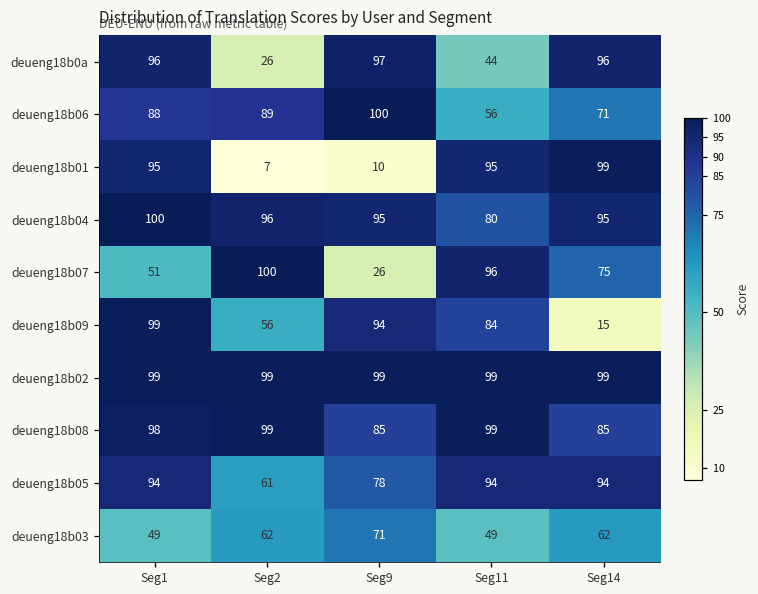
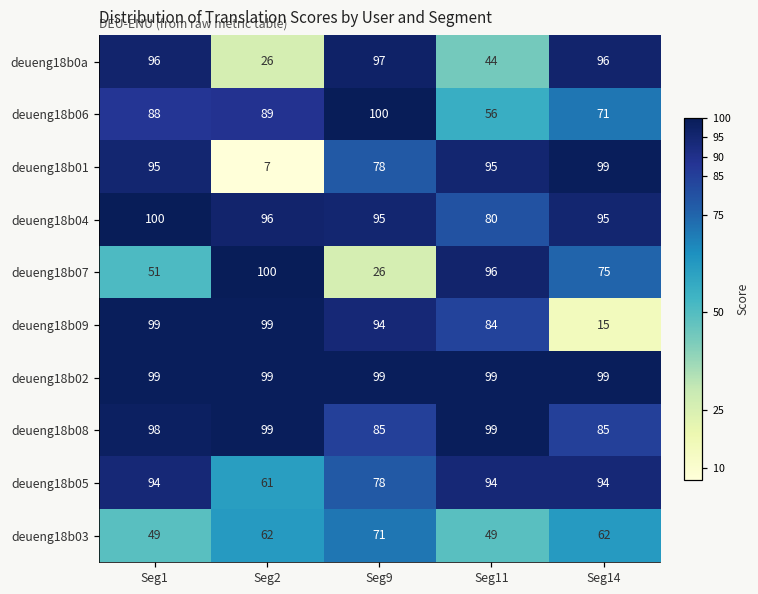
deueng18b01, Seg9: 10 -> 78
deueng18b09, Seg2: 56 -> 99
